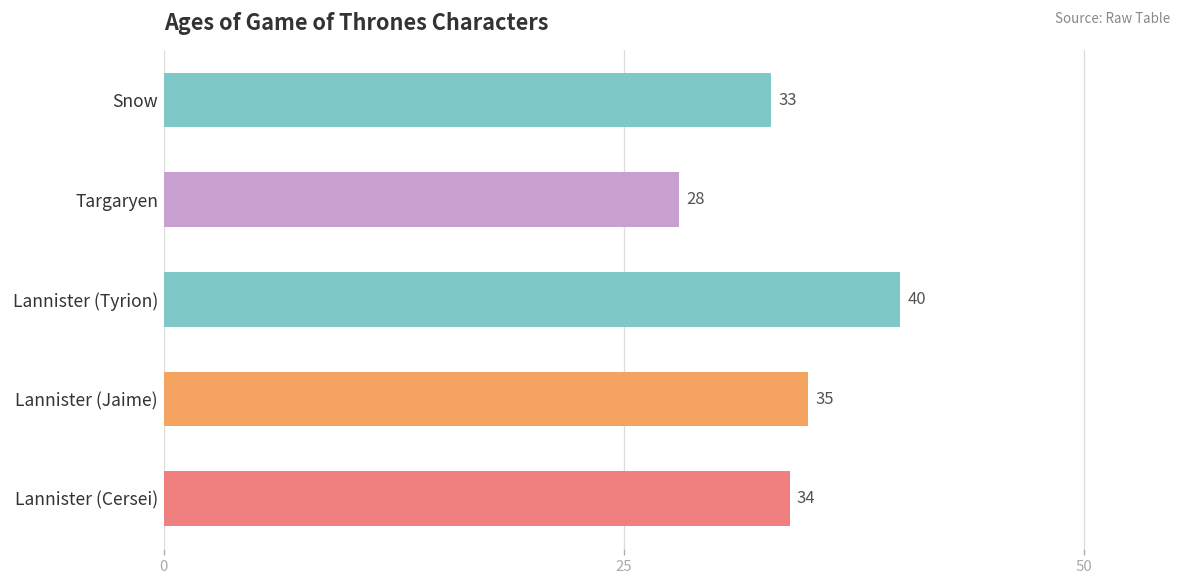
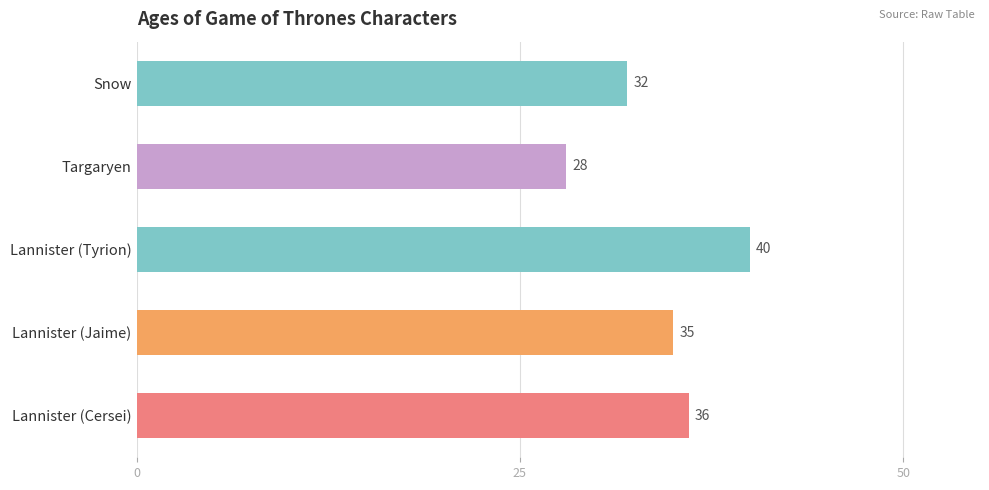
Snow: 33 -> 32
Lannister (Cersei): 34 -> 36
